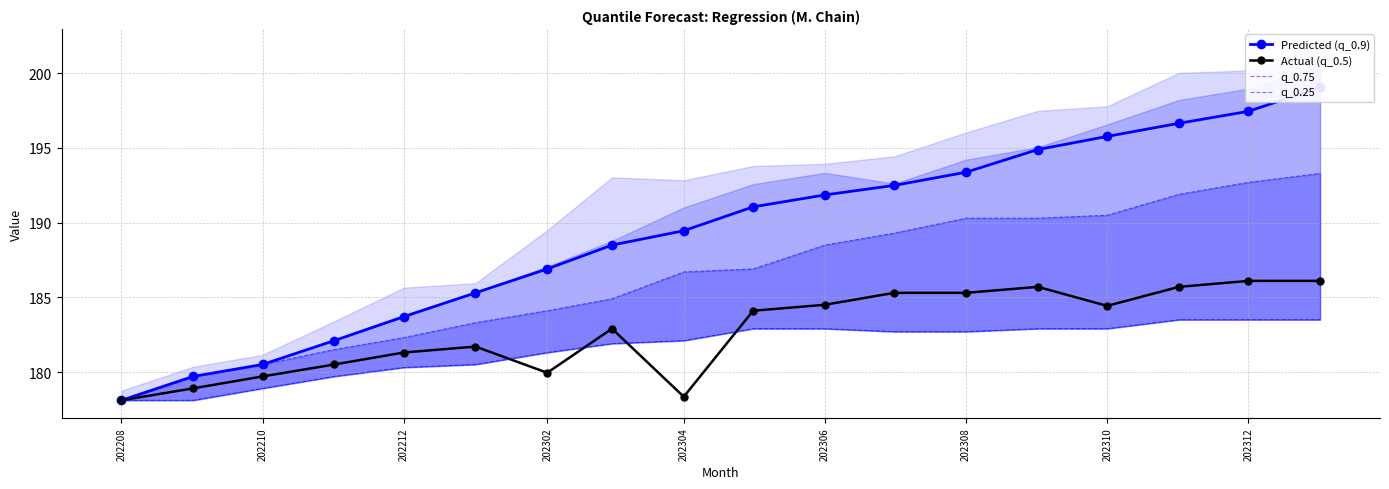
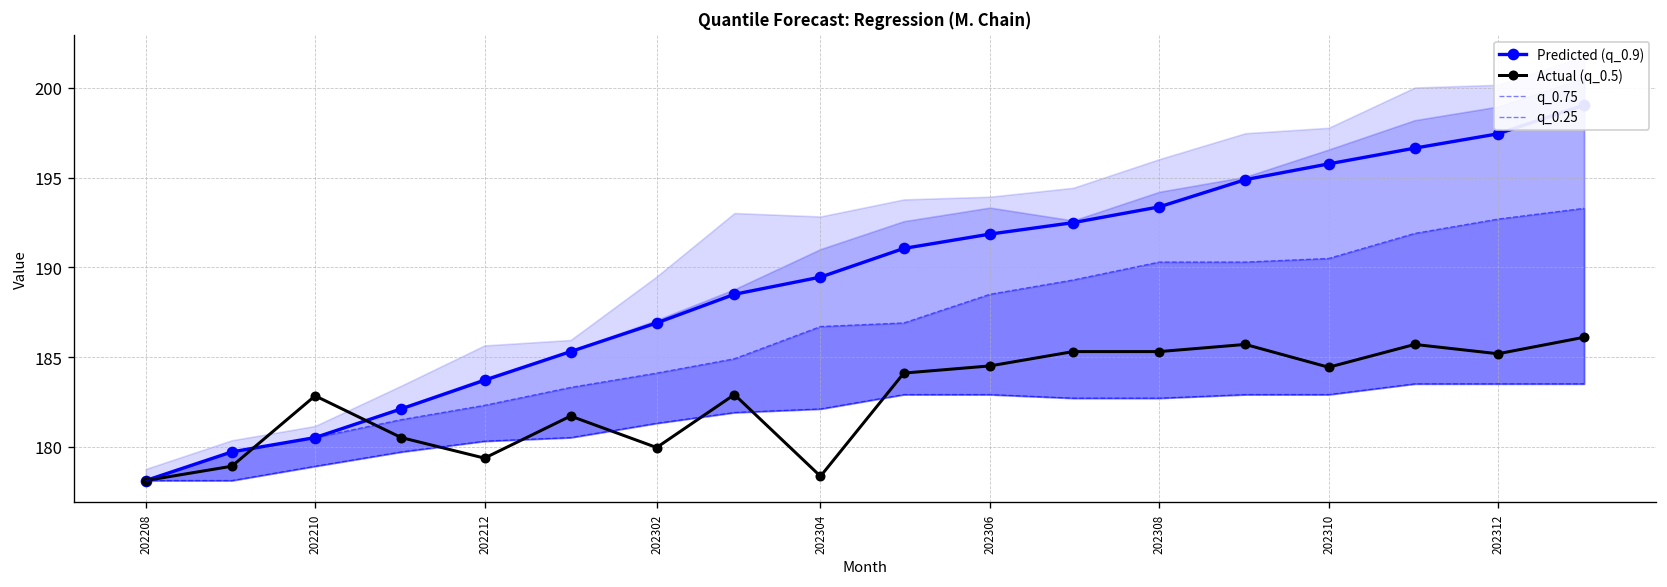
Actual (q_0.5), 202210: 179.7 -> 182.8
Actual (q_0.5), 202212: 181.3 -> 179.4
Actual (q_0.5), 202312: 186.1 -> 185.2
